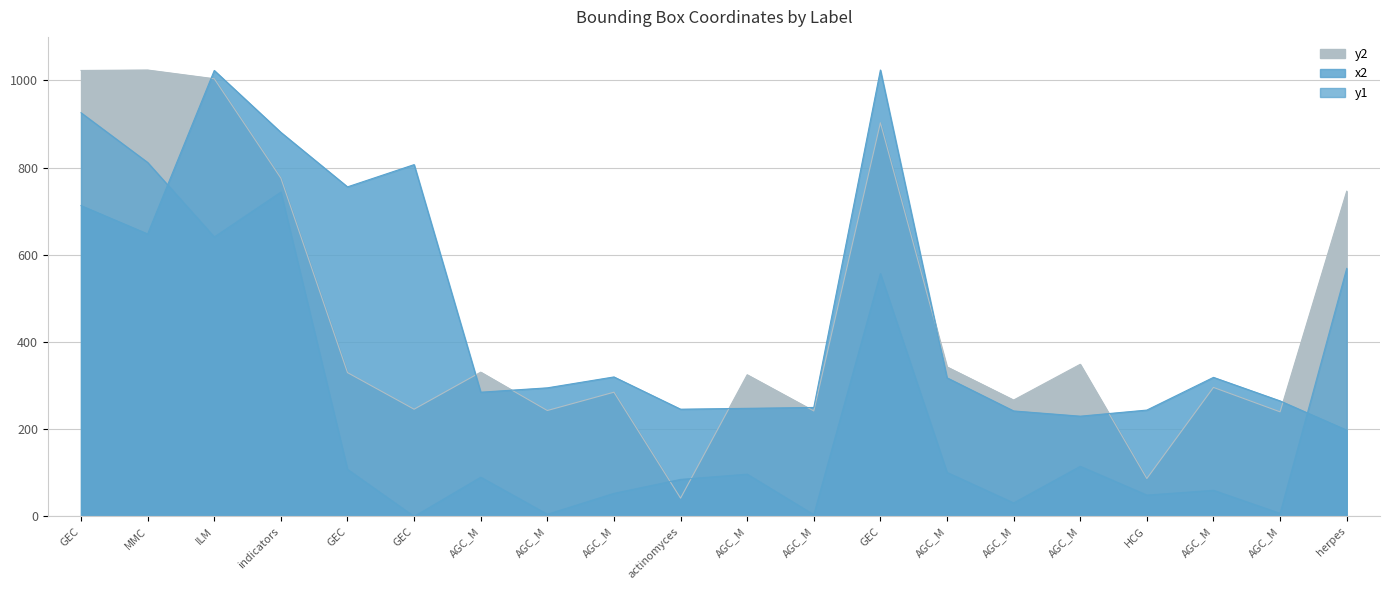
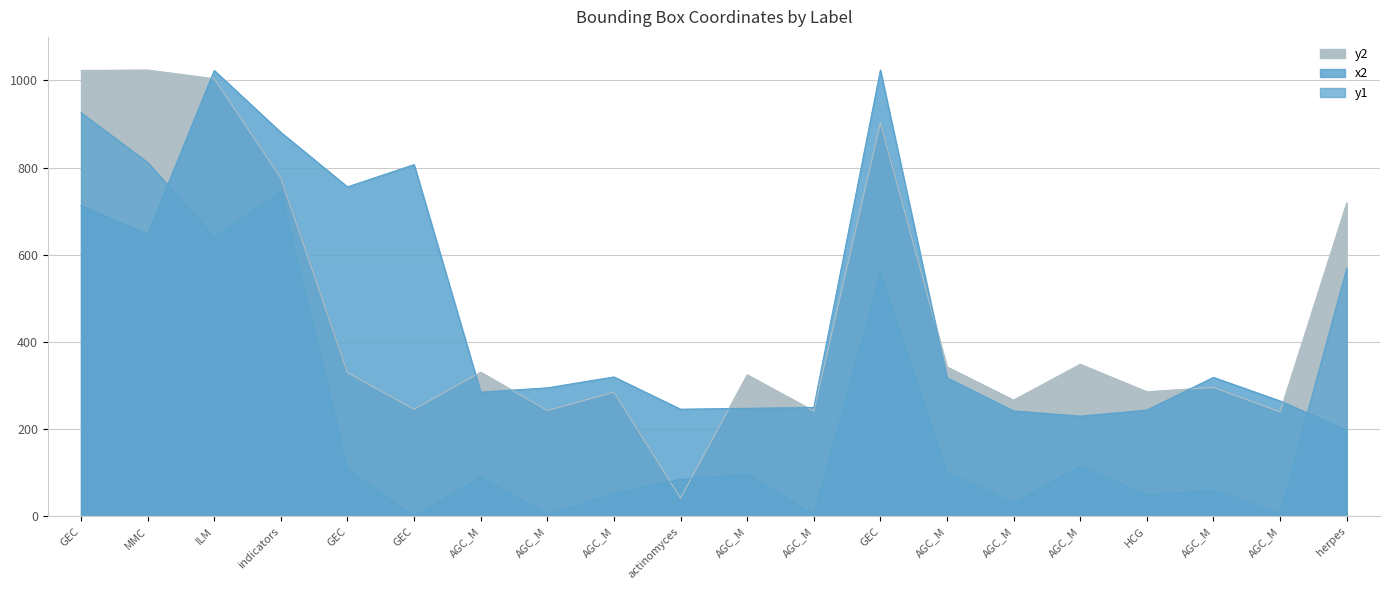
y2, HCG: 90 -> 290
y2, herpes: 750 -> 720
